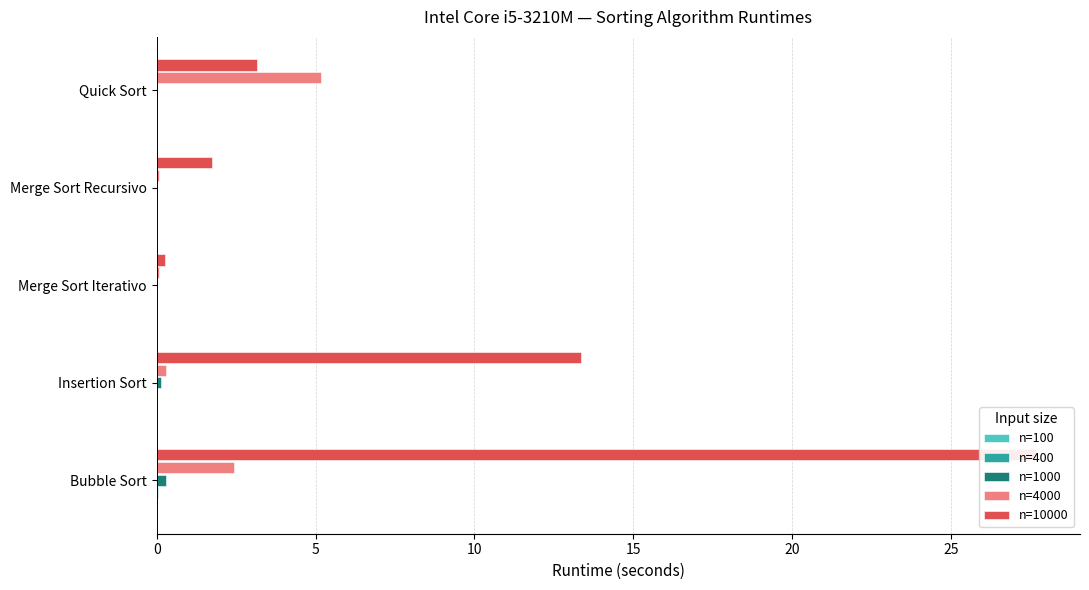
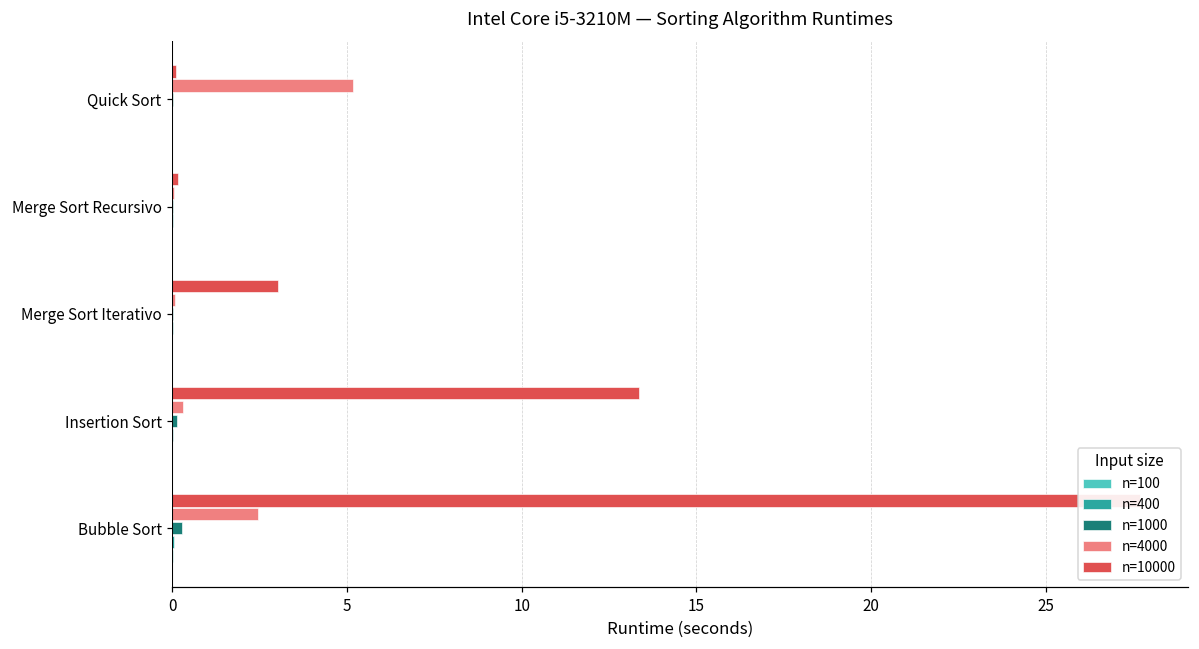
n=10000, Quick Sort: 3.2 -> 0.1
n=10000, Merge Sort Recursivo: 1.7 -> 0.2
n=10000, Merge Sort Iterativo: 0.3 -> 3.0
